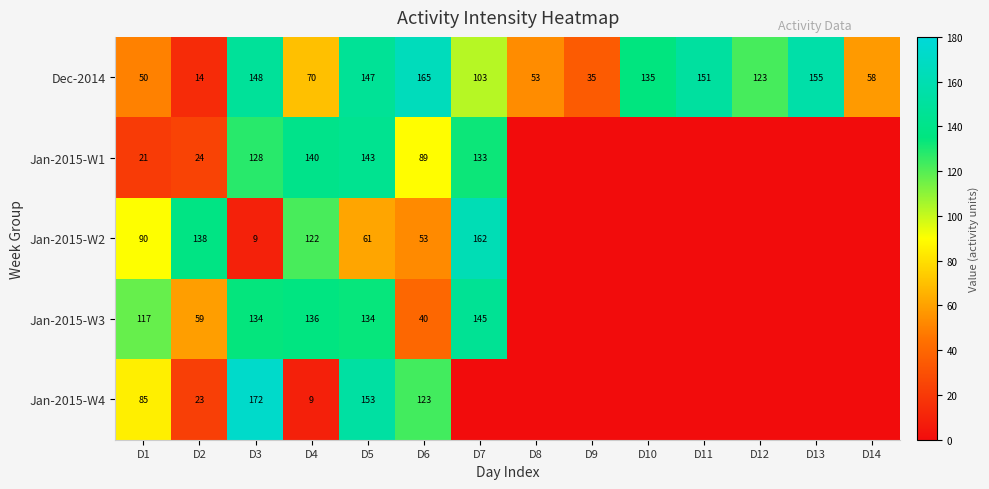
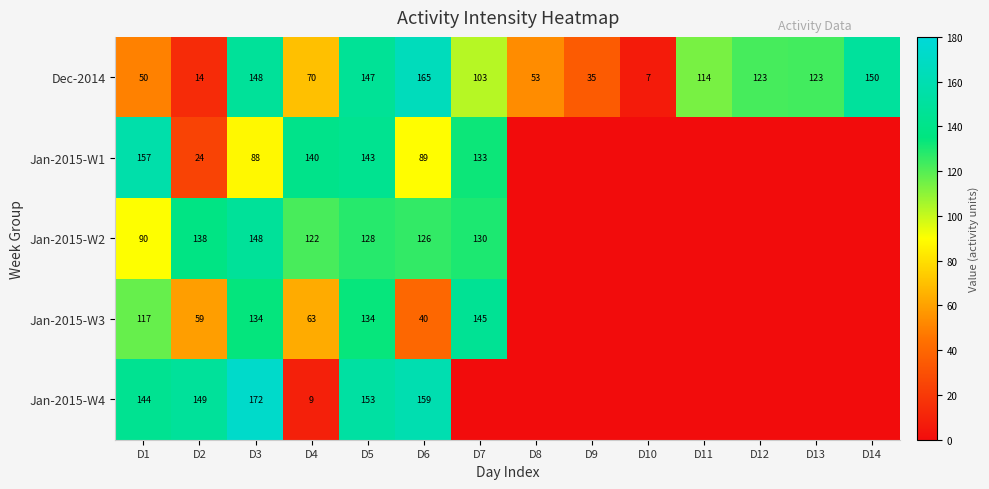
Dec-2014, D10: 135 -> 7
Dec-2014, D11: 151 -> 114
Dec-2014, D13: 155 -> 123
Dec-2014, D14: 58 -> 150
Jan-2015-W1, D1: 21 -> 157
Jan-2015-W1, D3: 128 -> 88
Jan-2015-W2, D3: 9 -> 148
Jan-2015-W2, D5: 61 -> 128
Jan-2015-W2, D6: 53 -> 126
Jan-2015-W2, D7: 162 -> 130
Jan-2015-W3, D4: 136 -> 63
Jan-2015-W4, D1: 85 -> 144
Jan-2015-W4, D2: 23 -> 149
Jan-2015-W4, D6: 123 -> 159
